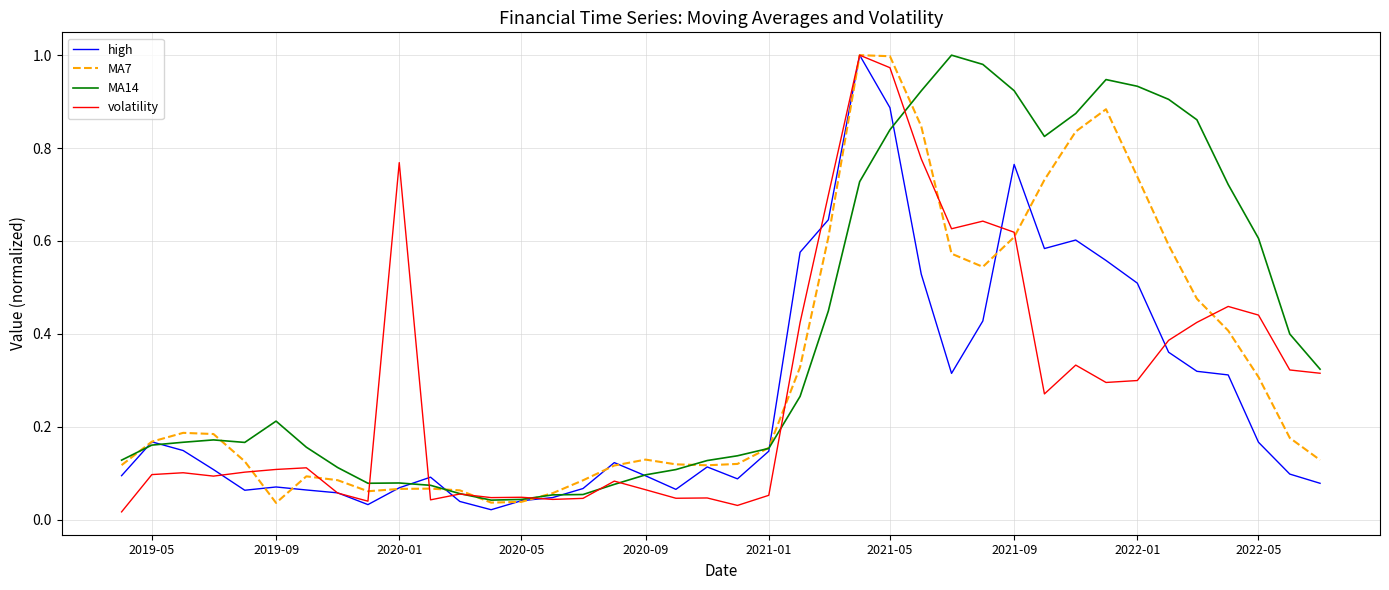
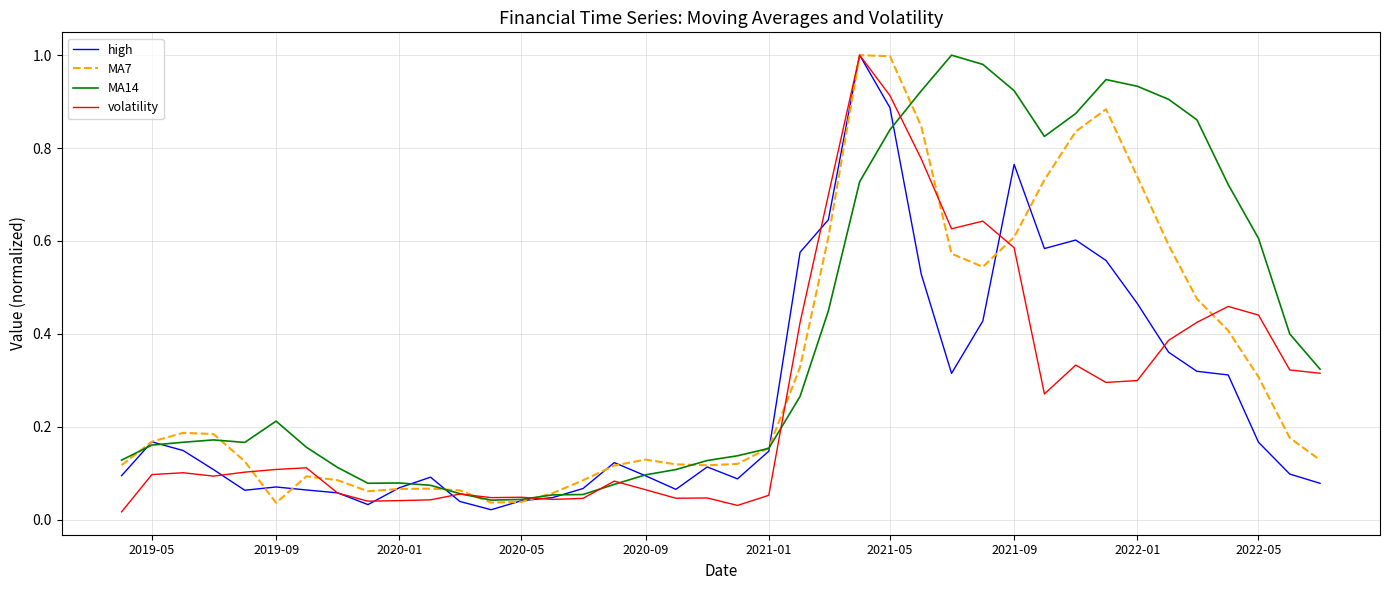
volatility, 2020-01: 0.77 -> 0.04
volatility, 2021-05: 0.97 -> 0.91
volatility, 2021-09: 0.62 -> 0.59
high, 2022-01: 0.51 -> 0.47
